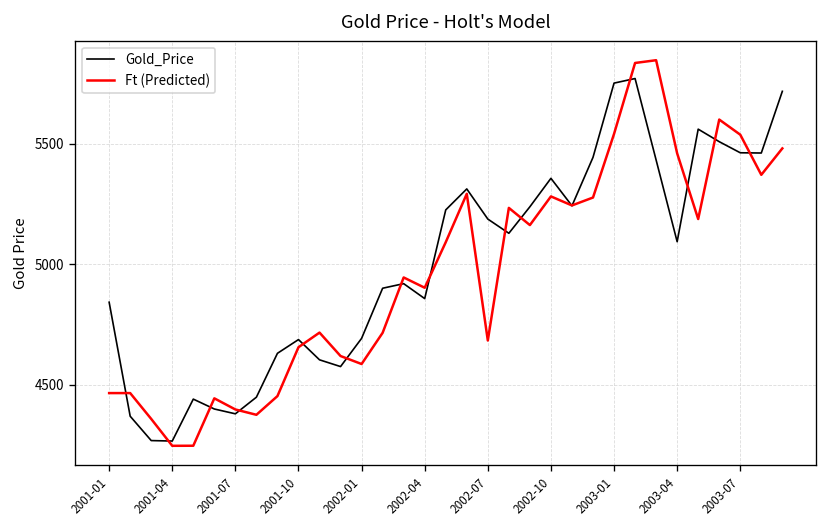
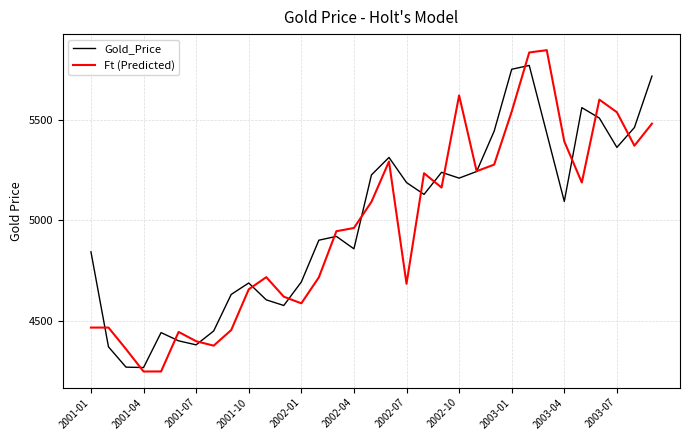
Ft (Predicted), 2002-04: 4900 -> 4960
Gold_Price, 2002-10: 5360 -> 5210
Ft (Predicted), 2002-10: 5280 -> 5620
Ft (Predicted), 2003-04: 5460 -> 5390
Gold_Price, 2003-07: 5460 -> 5360
